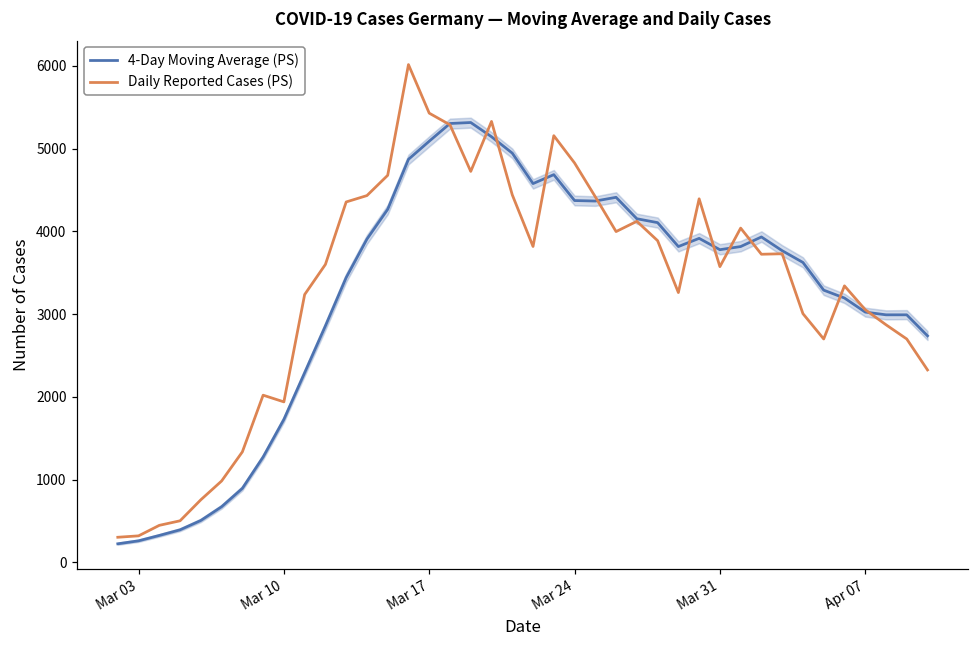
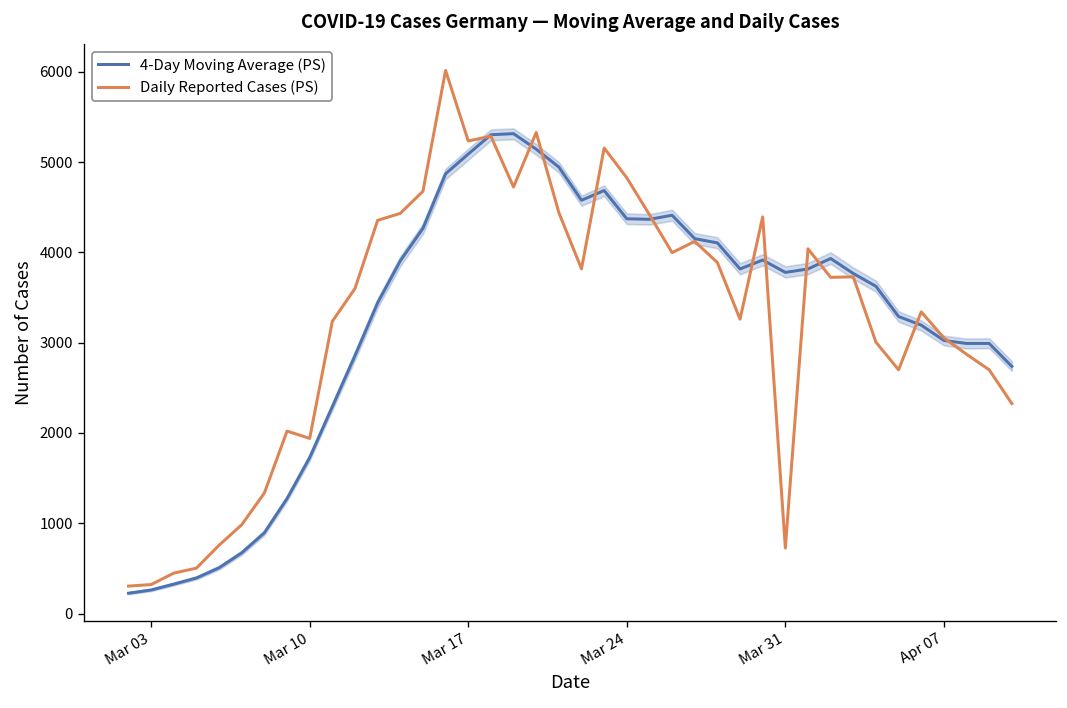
Daily Reported Cases (PS), Mar 17: 5400 -> 5200
Daily Reported Cases (PS), Mar 31: 3600 -> 700
